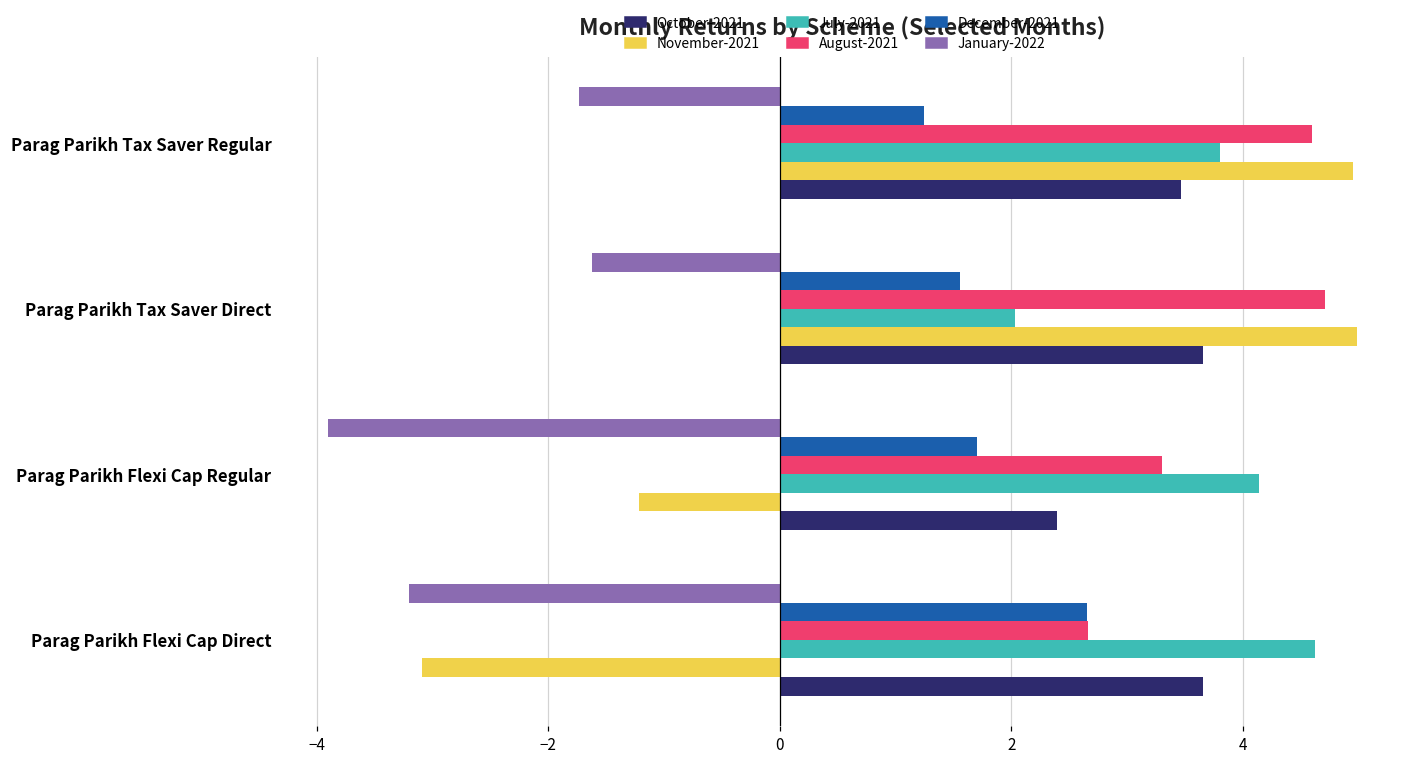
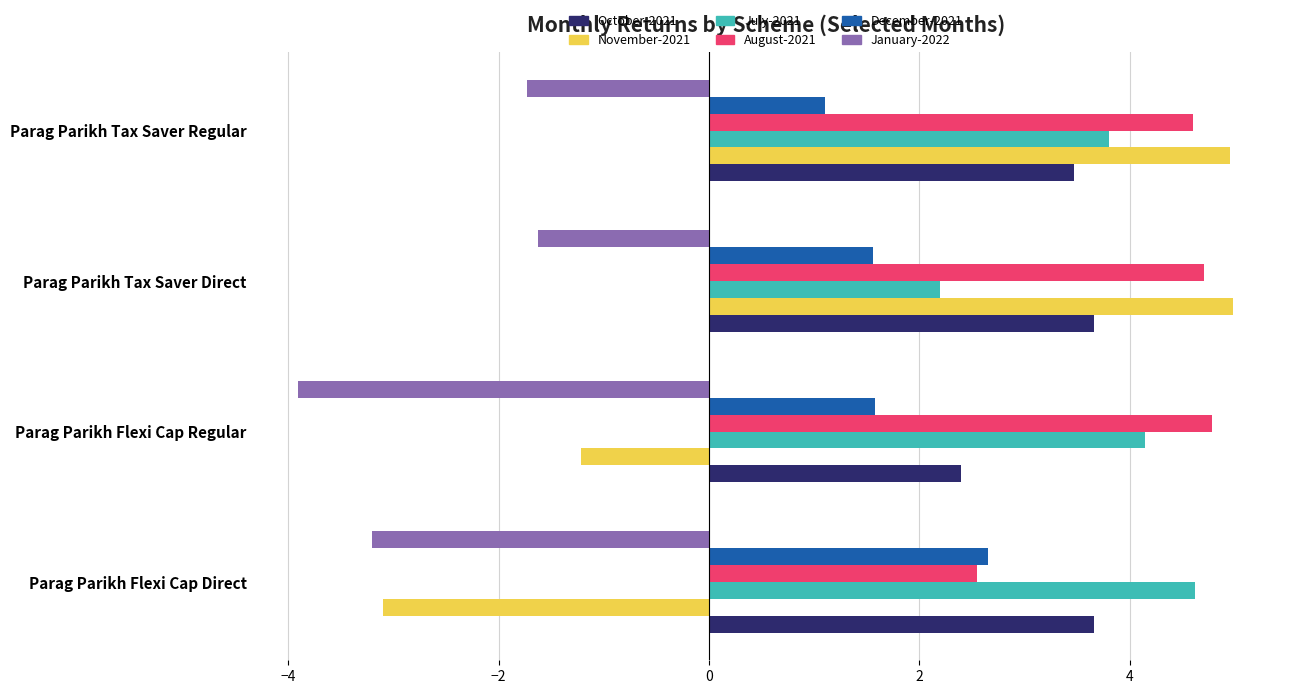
December-2021, Parag Parikh Tax Saver Regular: 1.24 -> 1.11
July-2021, Parag Parikh Tax Saver Direct: 2.03 -> 2.19
December-2021, Parag Parikh Flexi Cap Regular: 1.71 -> 1.58
August-2021, Parag Parikh Flexi Cap Regular: 3.30 -> 4.78
August-2021, Parag Parikh Flexi Cap Direct: 2.66 -> 2.54
